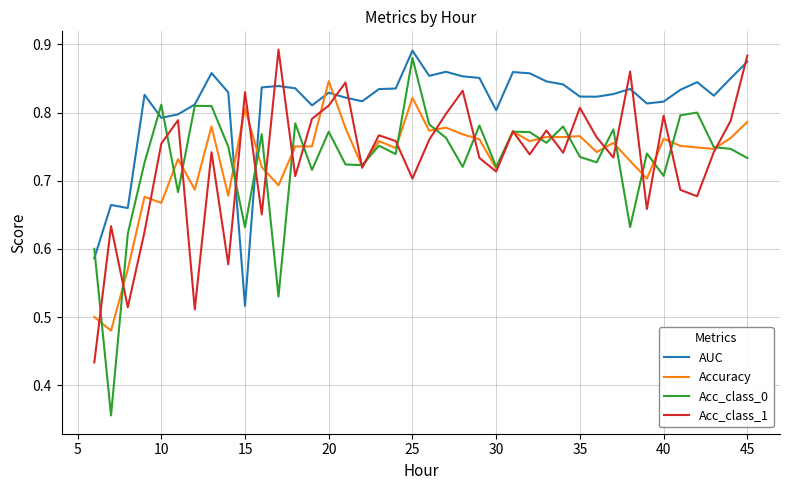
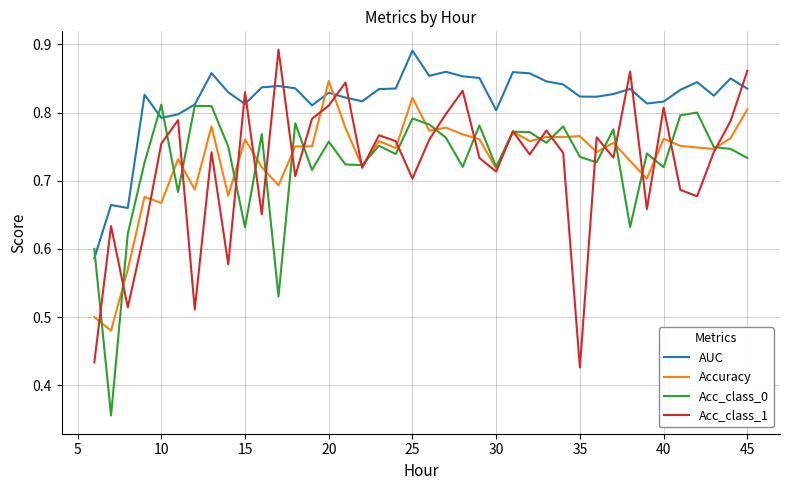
AUC, 15: 0.52 -> 0.81
Accuracy, 15: 0.81 -> 0.76
Acc_class_0, 20: 0.77 -> 0.76
Acc_class_0, 25: 0.88 -> 0.79
Acc_class_1, 35: 0.81 -> 0.43
Acc_class_0, 40: 0.71 -> 0.72
Acc_class_1, 40: 0.80 -> 0.81
AUC, 45: 0.87 -> 0.84
Accuracy, 45: 0.79 -> 0.80
Acc_class_1, 45: 0.88 -> 0.86
